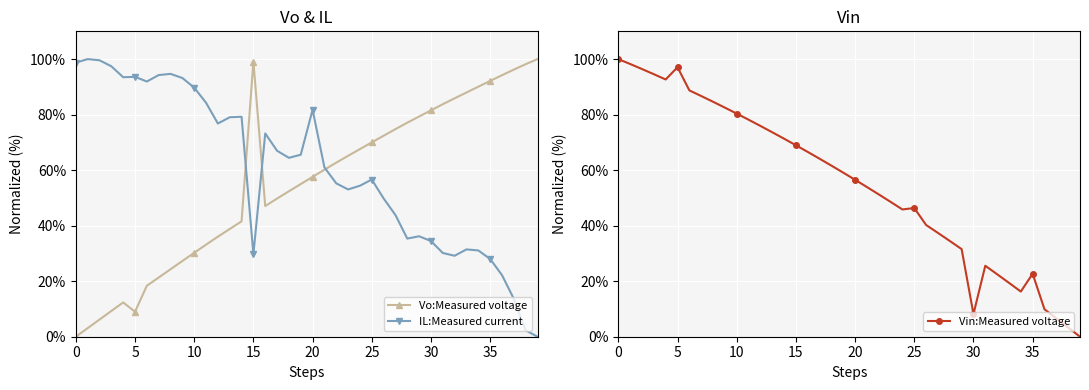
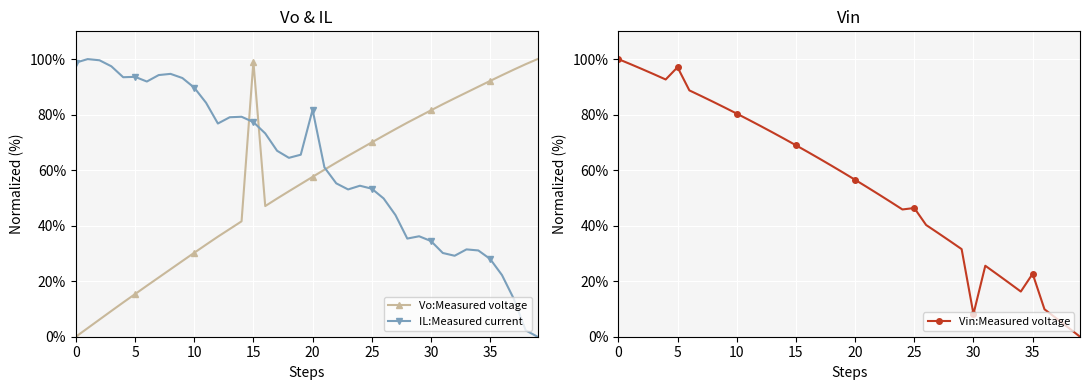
Vo & IL, Vo:Measured voltage, 5: 9% -> 15%
Vo & IL, IL:Measured current, 15: 30% -> 77%
Vo & IL, IL:Measured current, 25: 57% -> 53%
